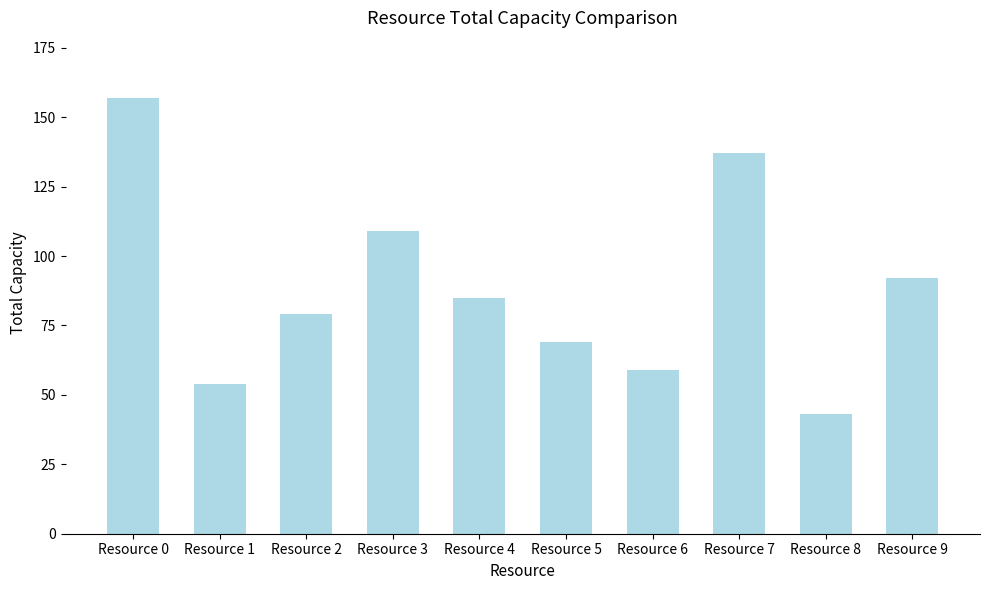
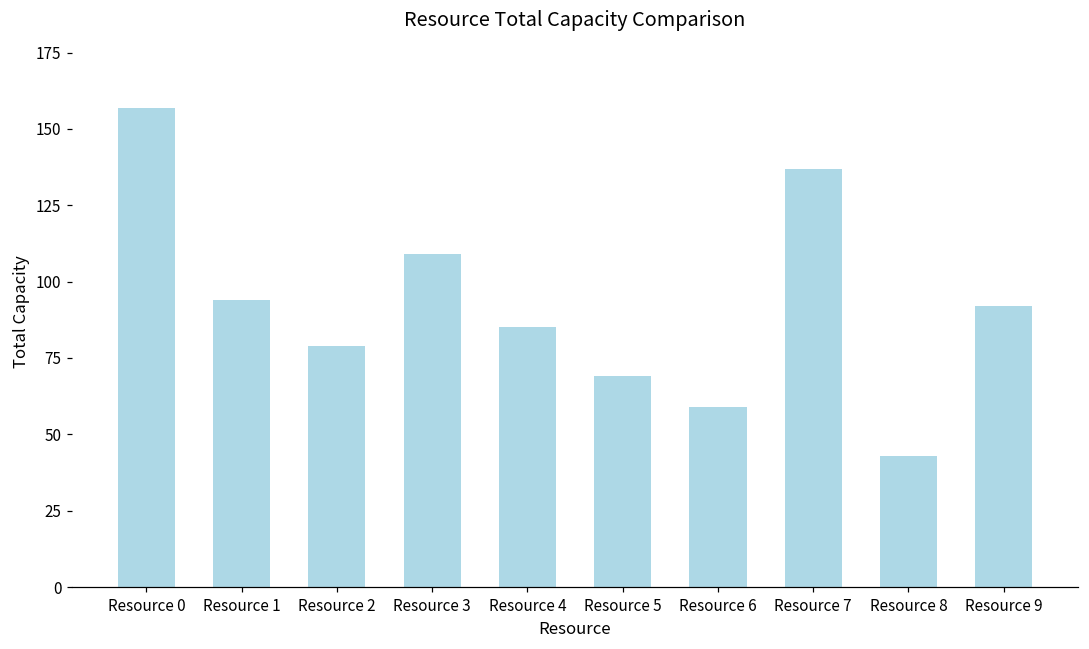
Resource 1: 54 -> 94
